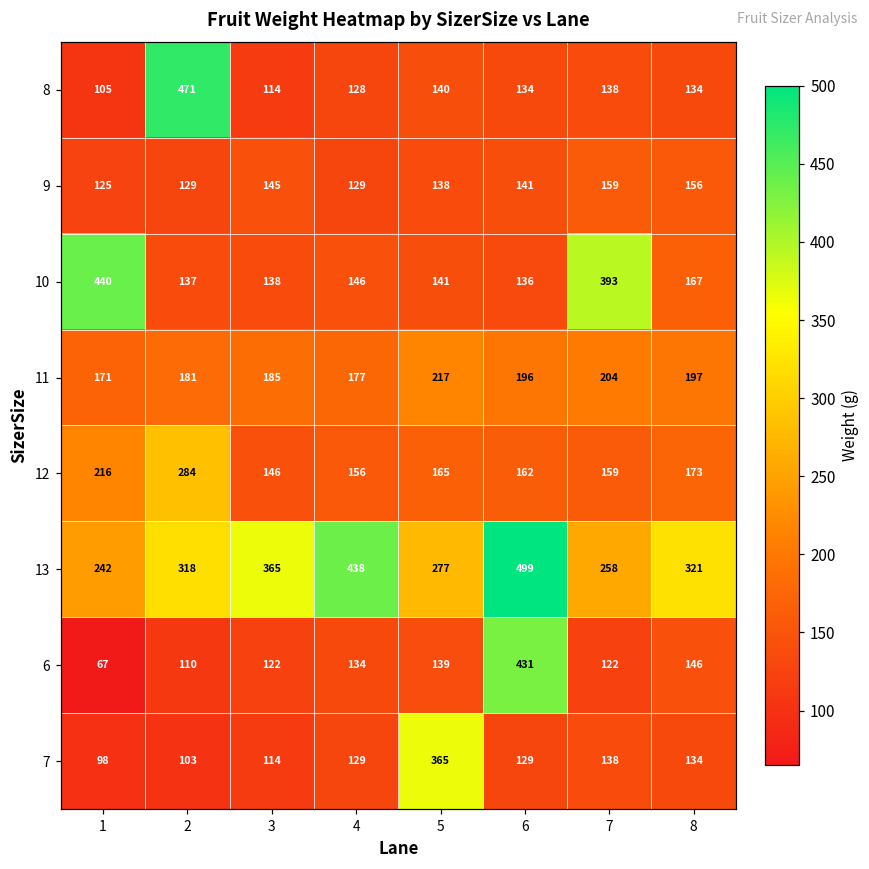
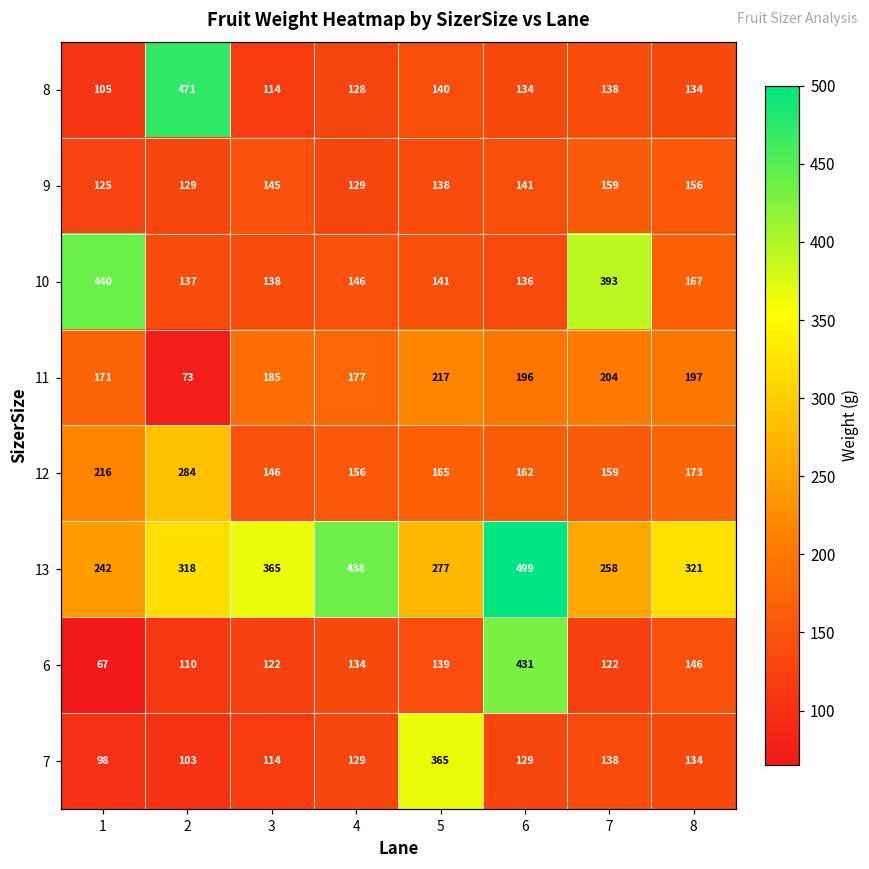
11, 2: 181 -> 73
